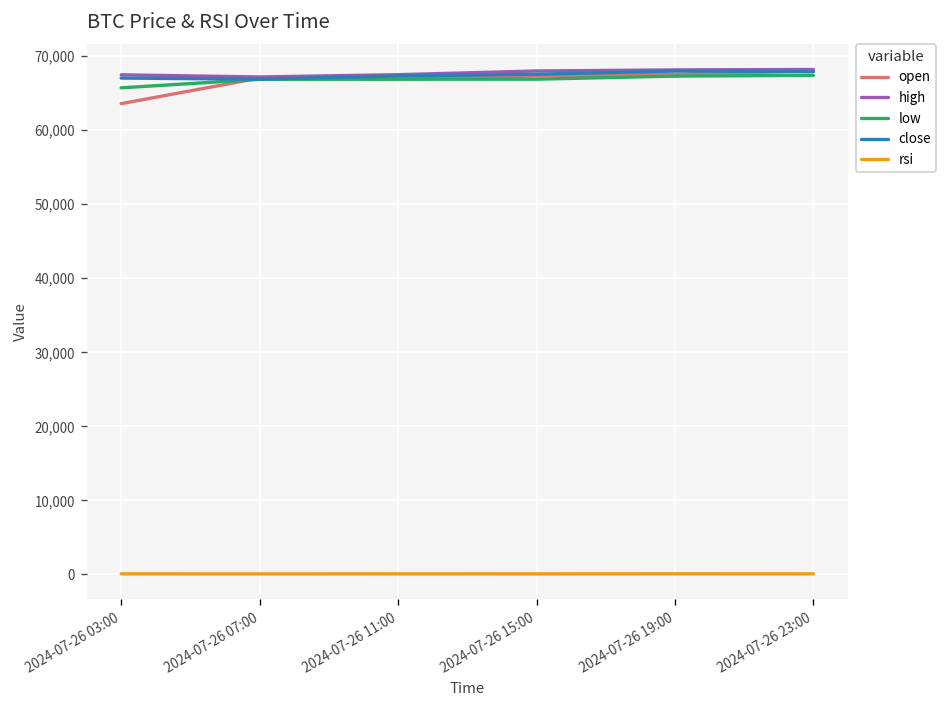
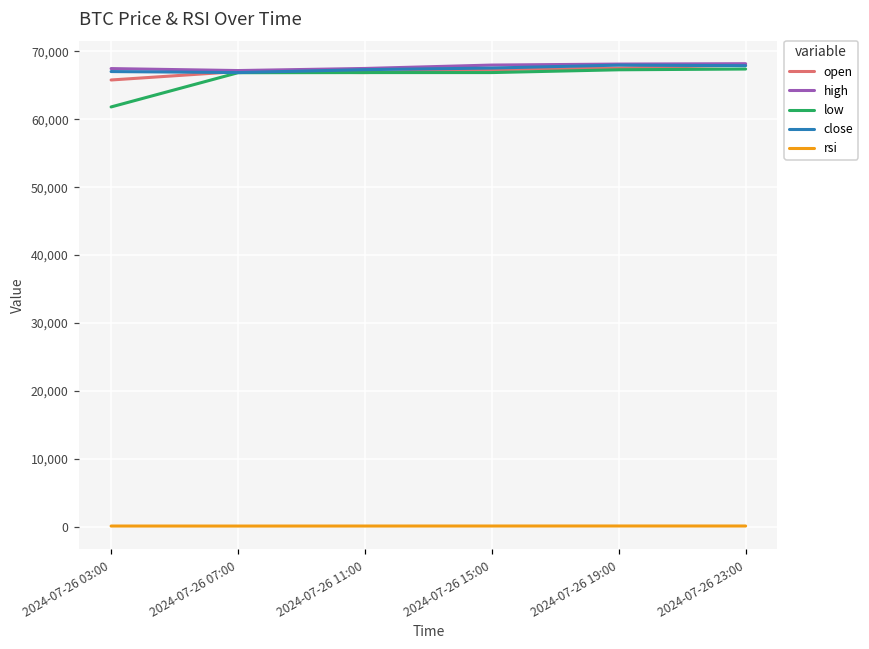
open, 2024-07-26 03:00: 64,000 -> 66,000
low, 2024-07-26 03:00: 66,000 -> 62,000
